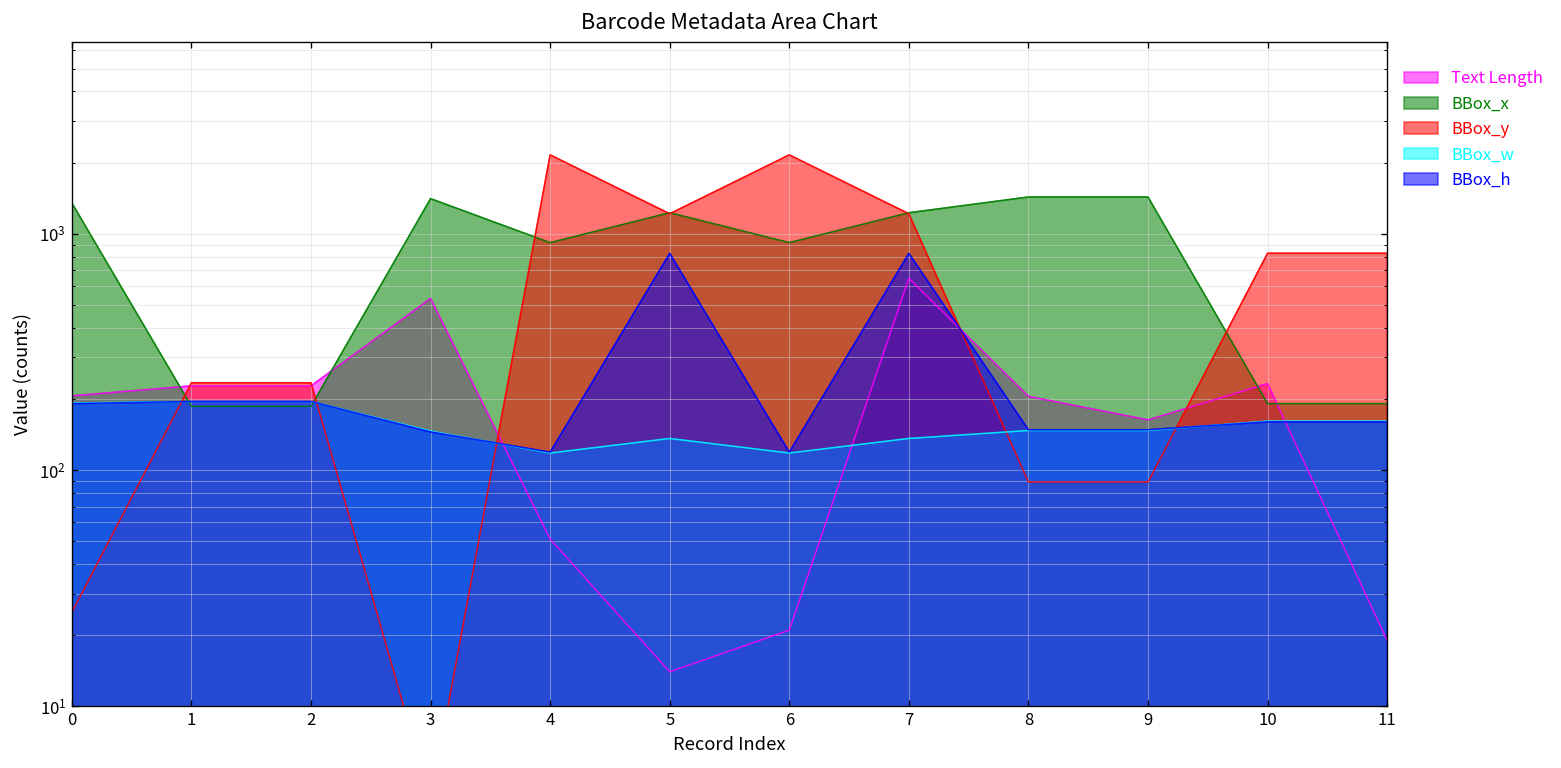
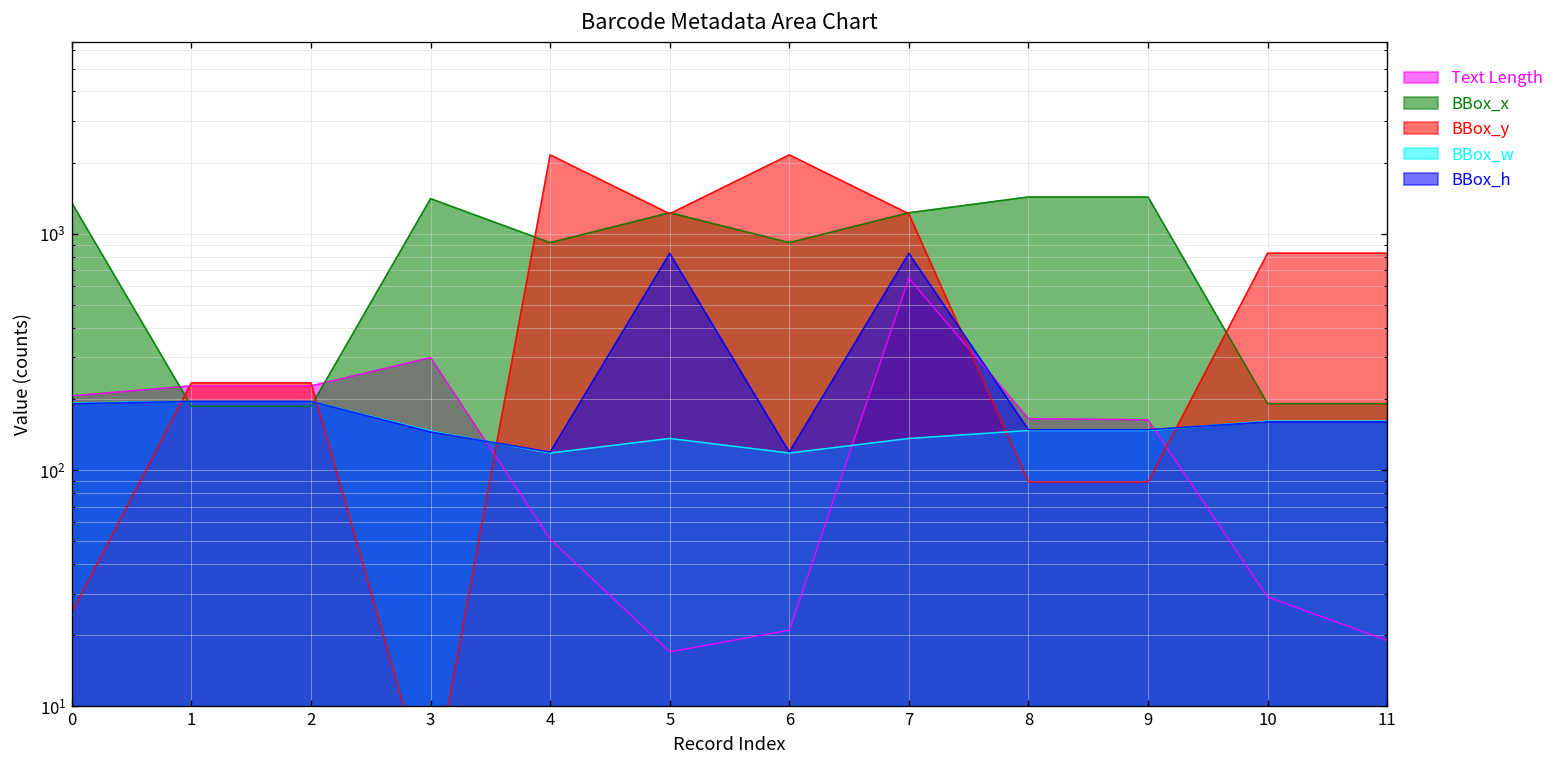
Text Length, 3: 530 -> 300
Text Length, 5: 14 -> 17
Text Length, 8: 210 -> 170
Text Length, 10: 230 -> 29
